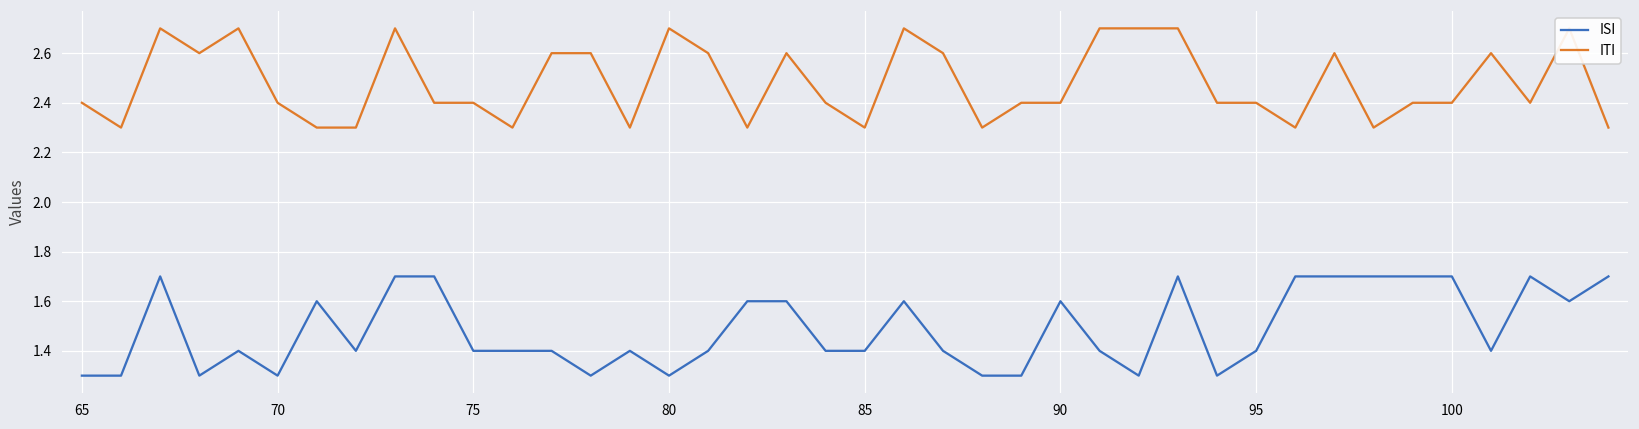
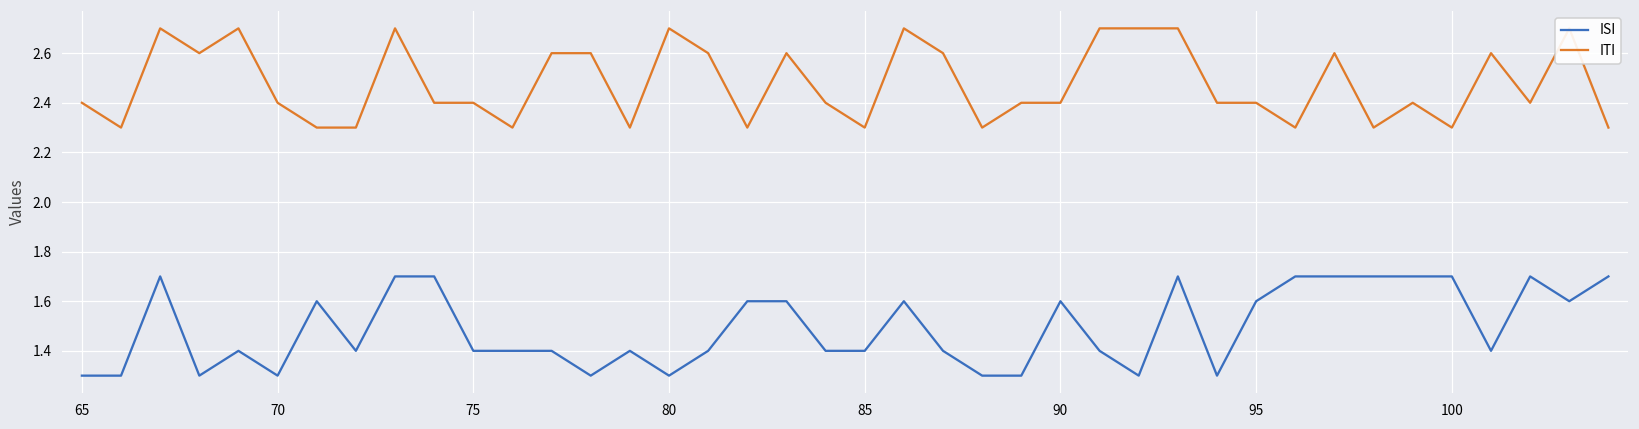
ISI, 95: 1.4 -> 1.6
ITI, 100: 2.4 -> 2.3
